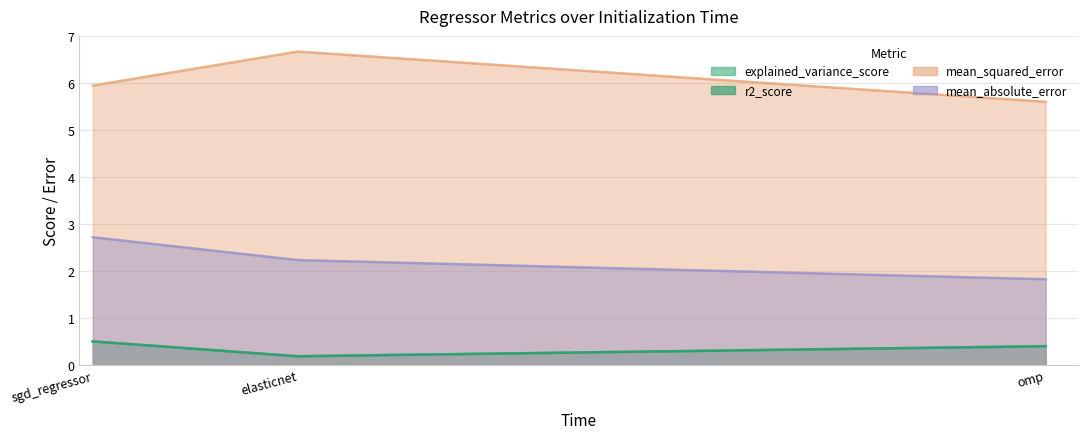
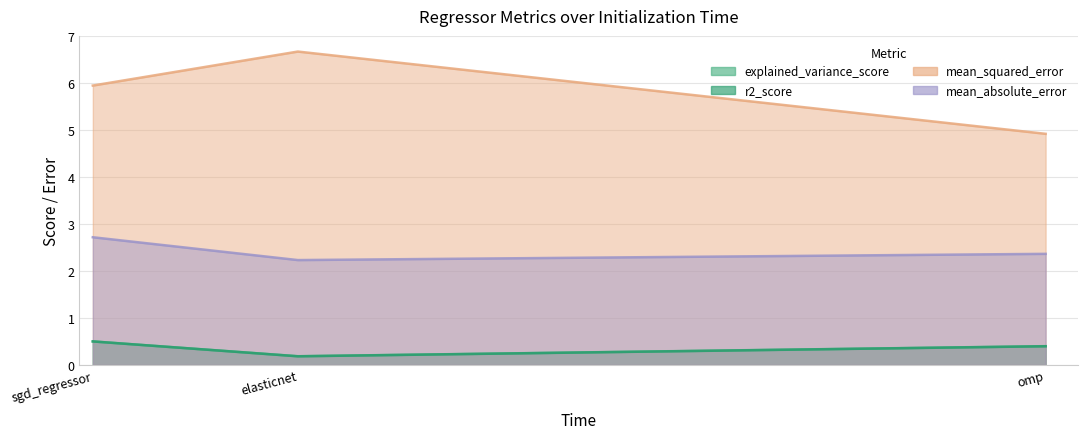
mean_squared_error, omp: 5.6 -> 4.9
mean_absolute_error, omp: 1.8 -> 2.4
